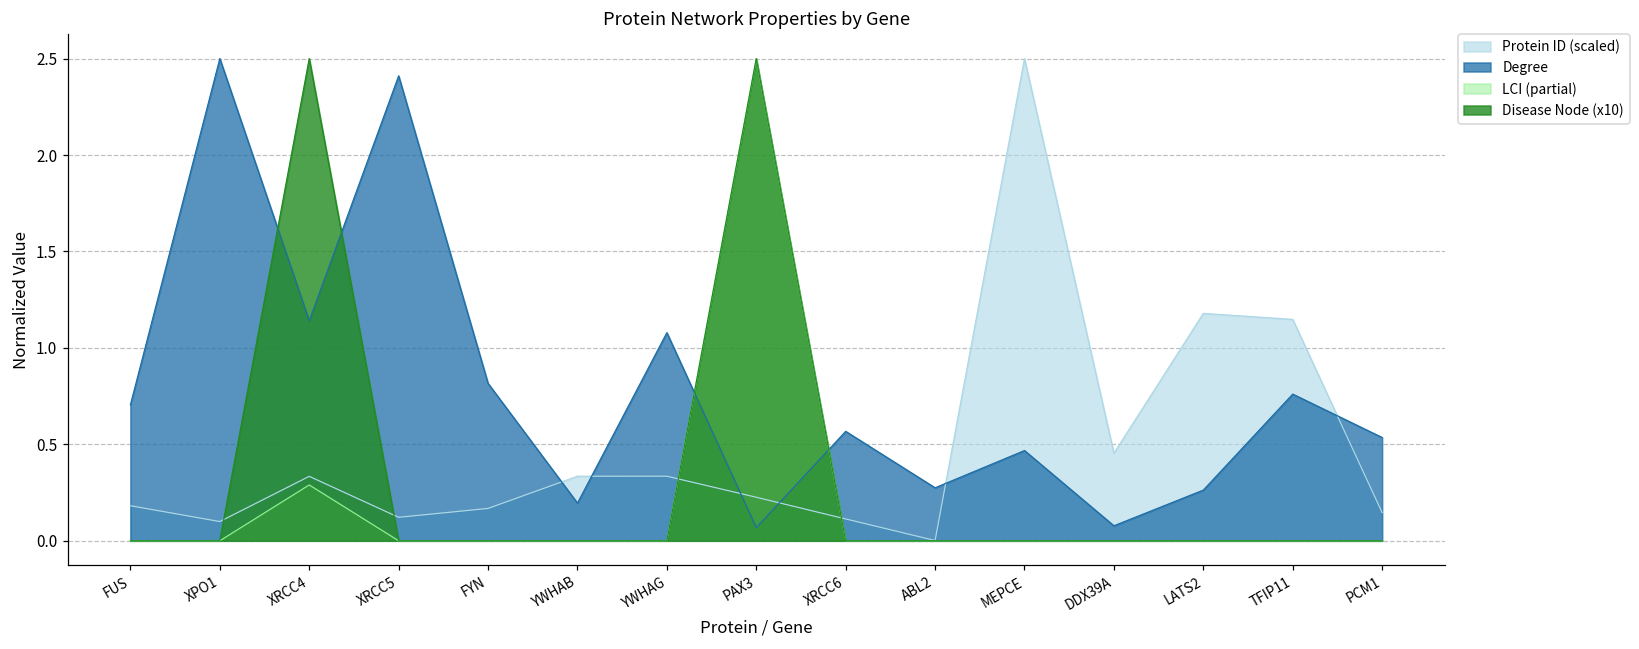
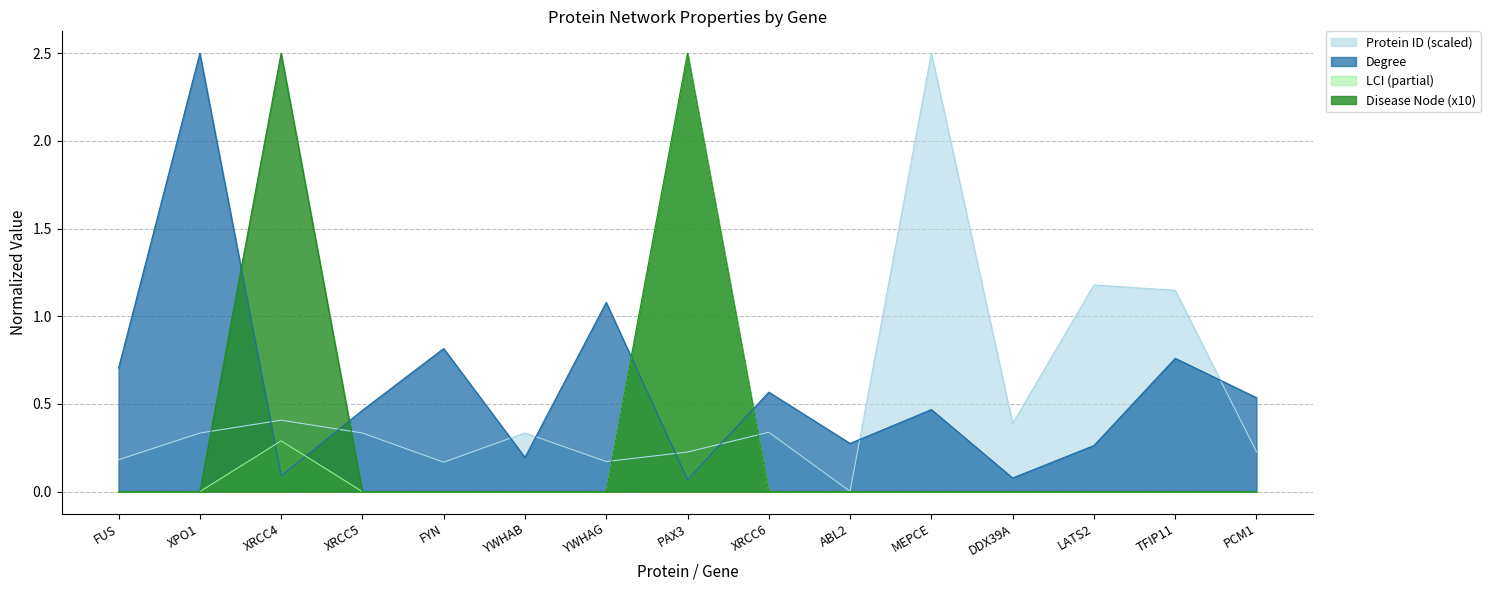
Protein ID (scaled), XPO1: 0.10 -> 0.33
Protein ID (scaled), XRCC4: 0.33 -> 0.41
Degree, XRCC4: 1.14 -> 0.09
Protein ID (scaled), XRCC5: 0.12 -> 0.33
Degree, XRCC5: 2.41 -> 0.46
Protein ID (scaled), YWHAG: 0.33 -> 0.17
Protein ID (scaled), XRCC6: 0.11 -> 0.34
Protein ID (scaled), DDX39A: 0.45 -> 0.39
Protein ID (scaled), PCM1: 0.15 -> 0.23
